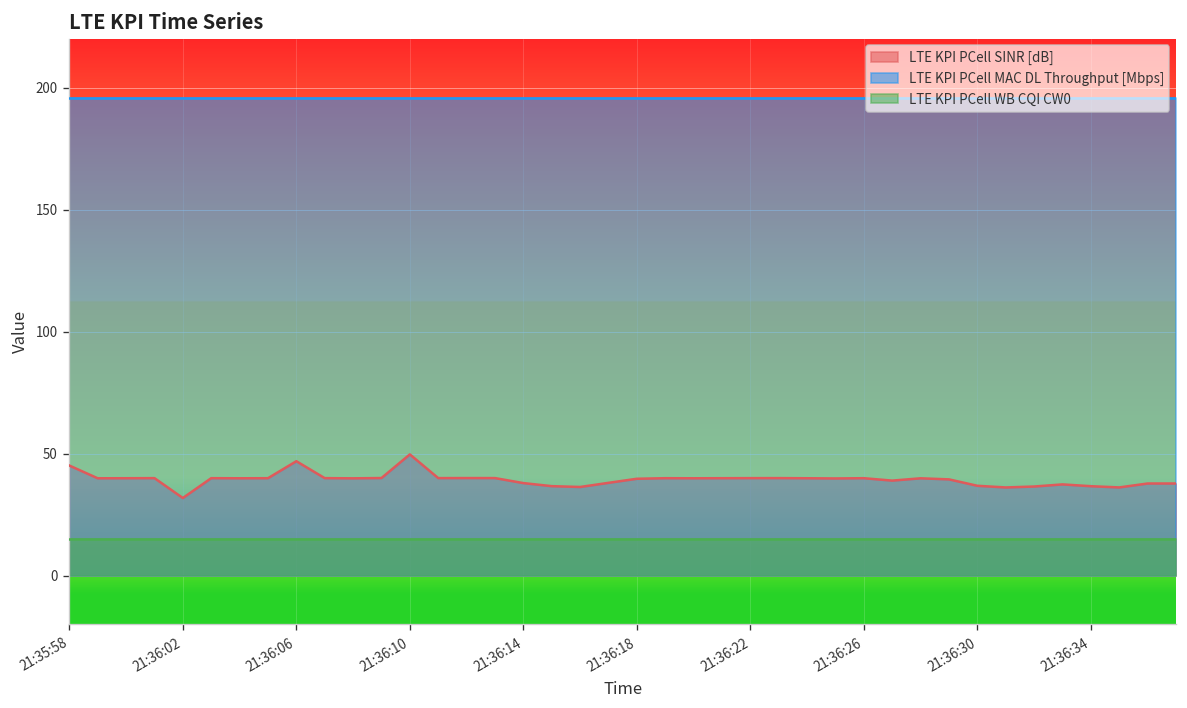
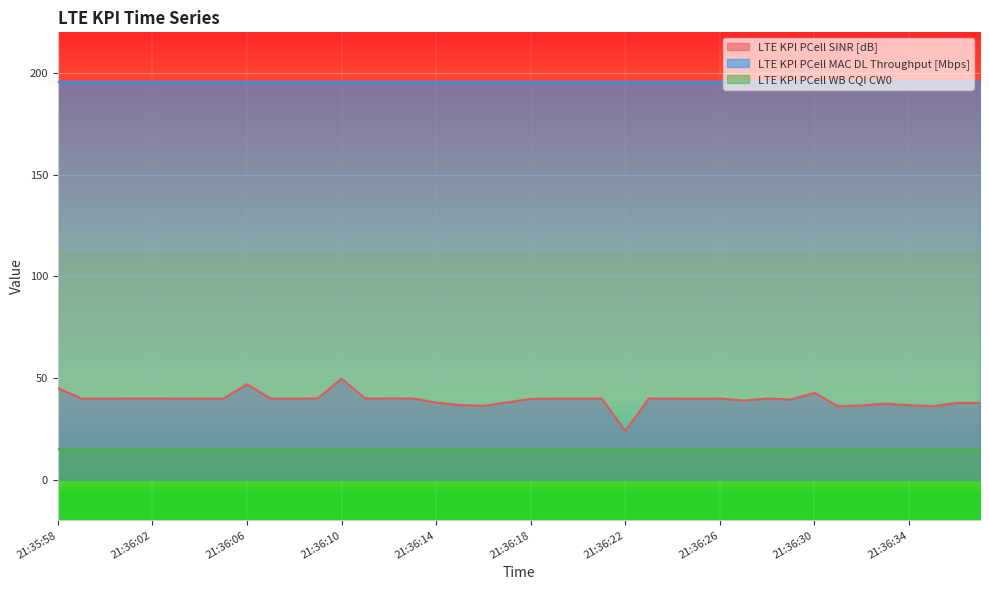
LTE KPI PCell SINR [dB], 21:36:02: 32 -> 40
LTE KPI PCell SINR [dB], 21:36:22: 40 -> 24
LTE KPI PCell SINR [dB], 21:36:30: 37 -> 43
